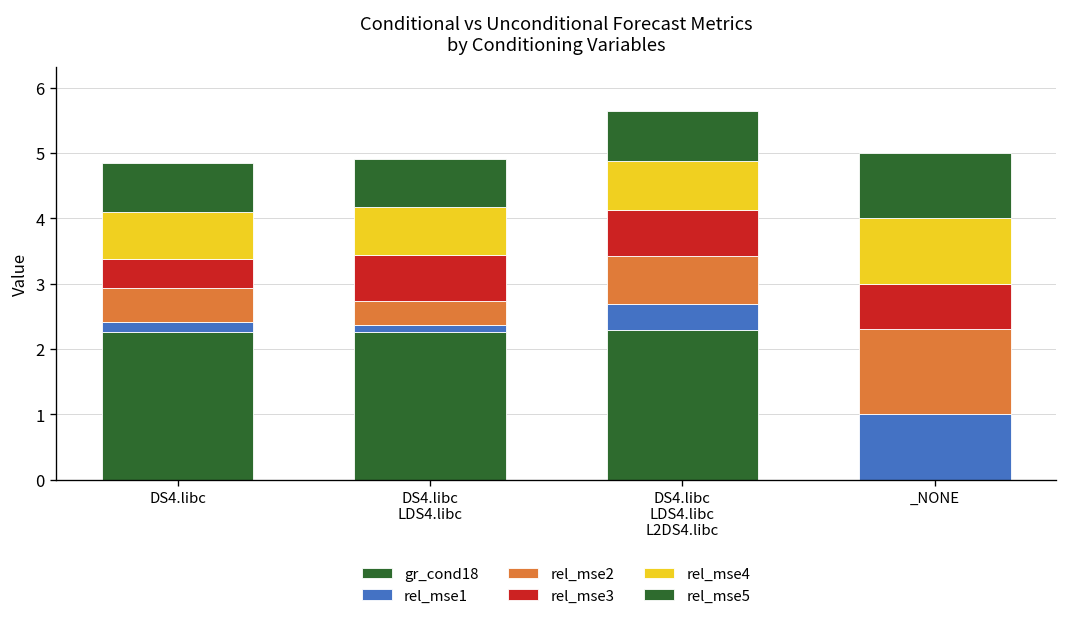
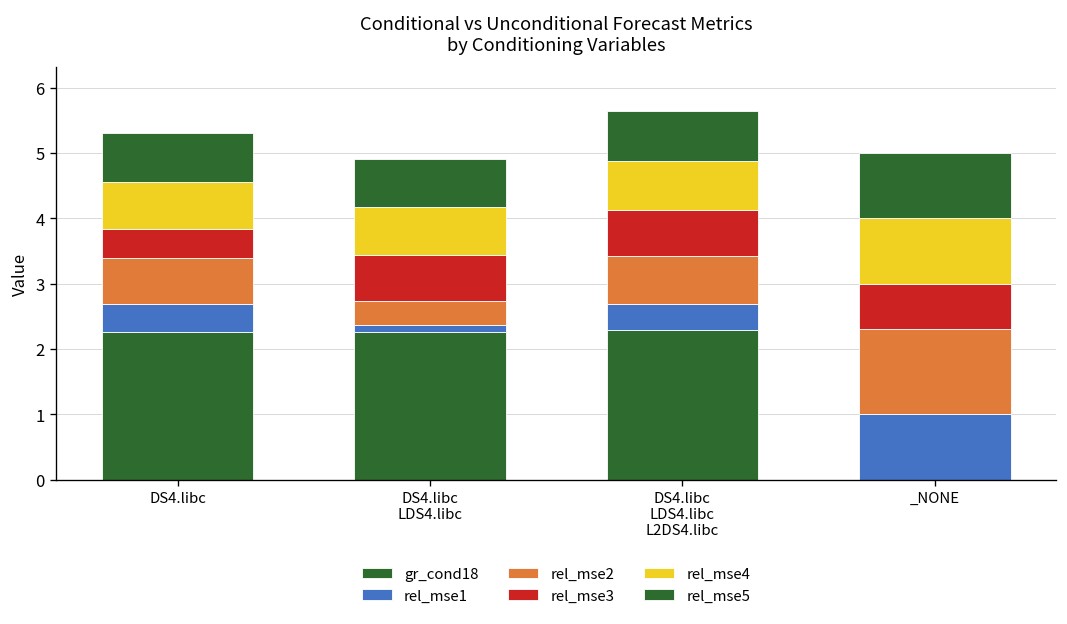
rel_mse1, DS4.libc: 0.2 -> 0.4
rel_mse2, DS4.libc: 0.5 -> 0.7
